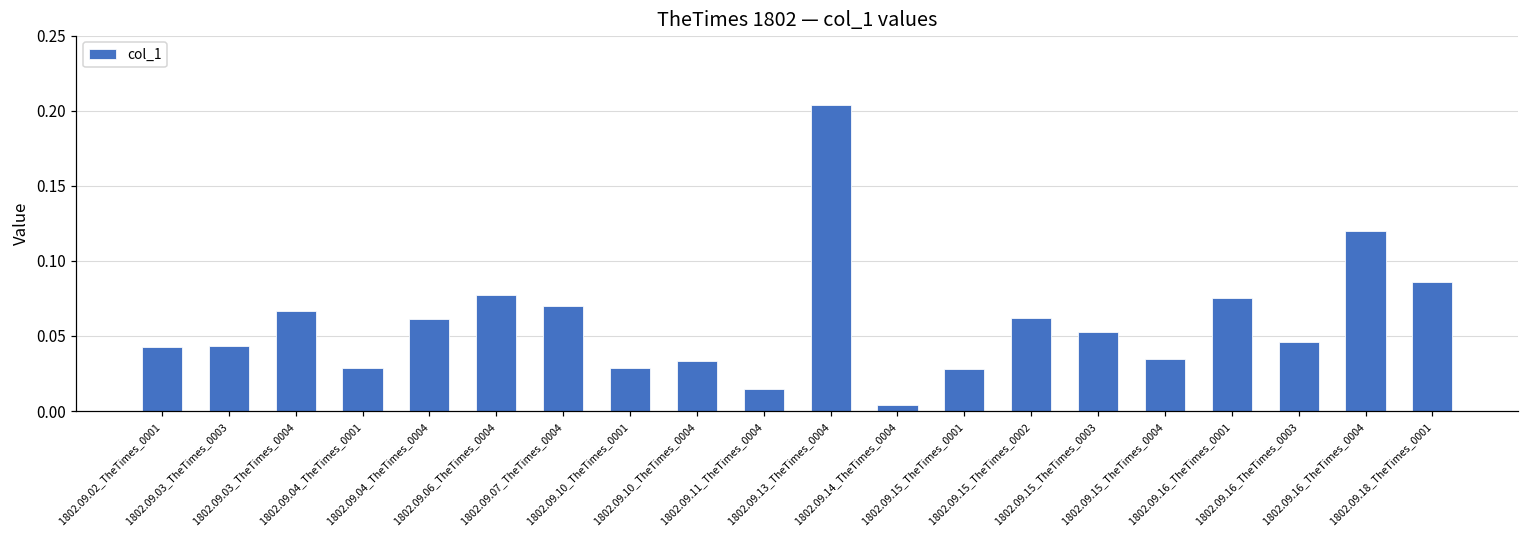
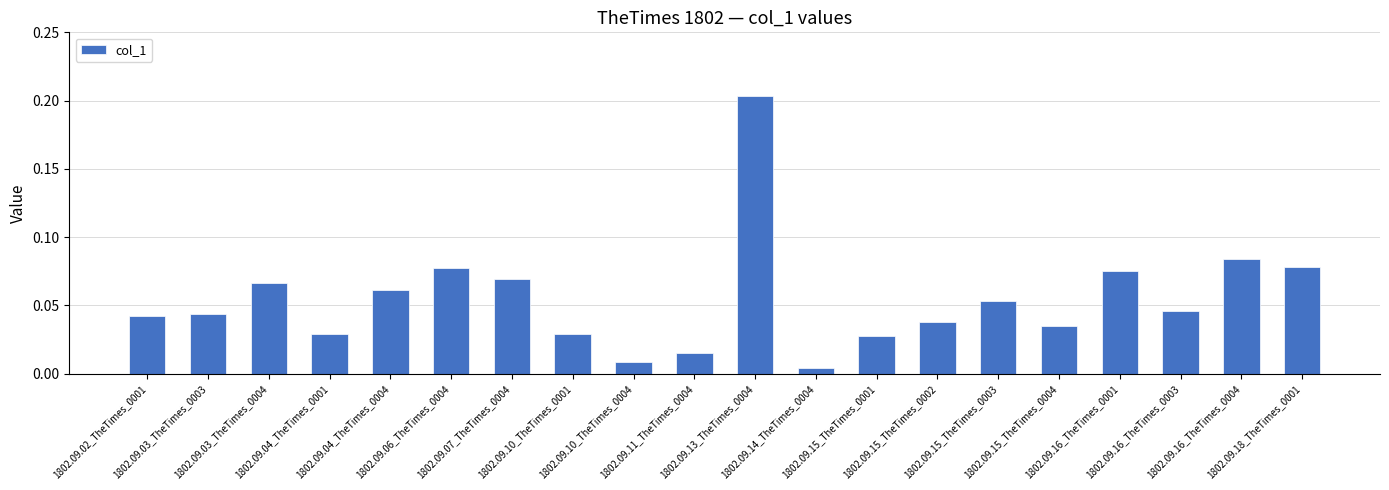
1802.09.10_TheTimes_0004: 0.033 -> 0.008
1802.09.15_TheTimes_0002: 0.062 -> 0.038
1802.09.16_TheTimes_0004: 0.120 -> 0.084
1802.09.18_TheTimes_0001: 0.086 -> 0.078
